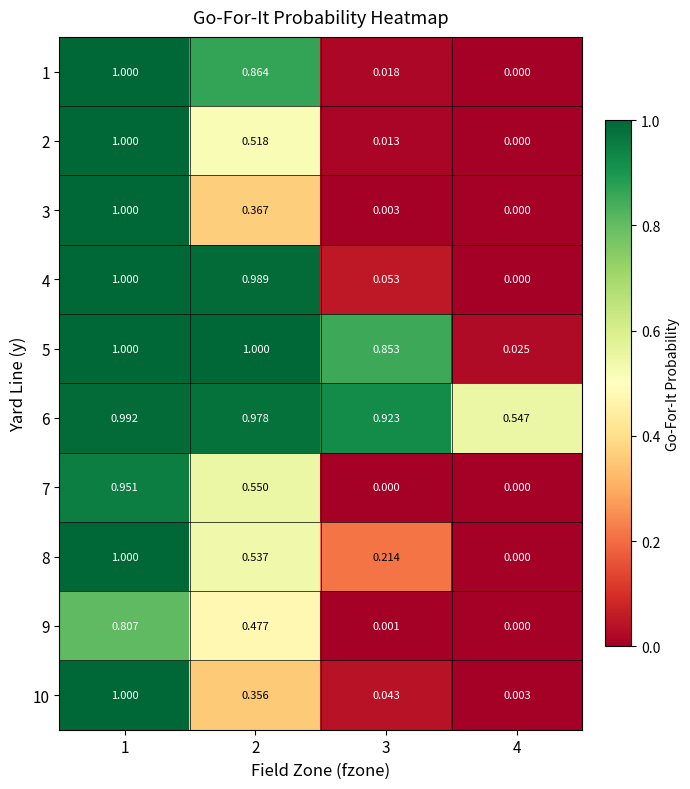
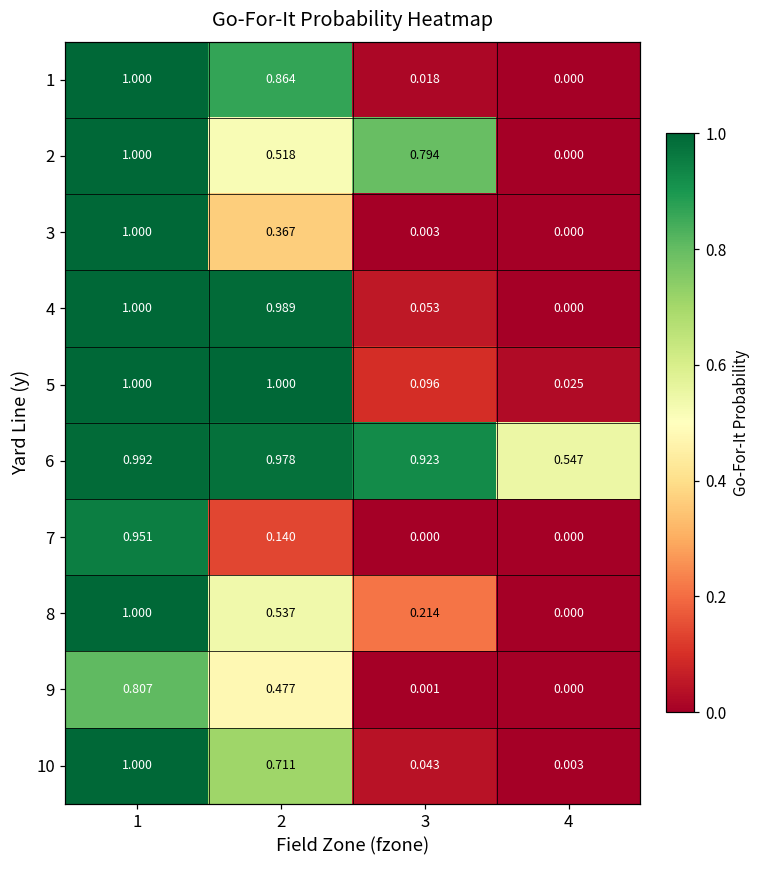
2, 3: 0.013 -> 0.794
5, 3: 0.853 -> 0.096
7, 2: 0.550 -> 0.140
10, 2: 0.356 -> 0.711
